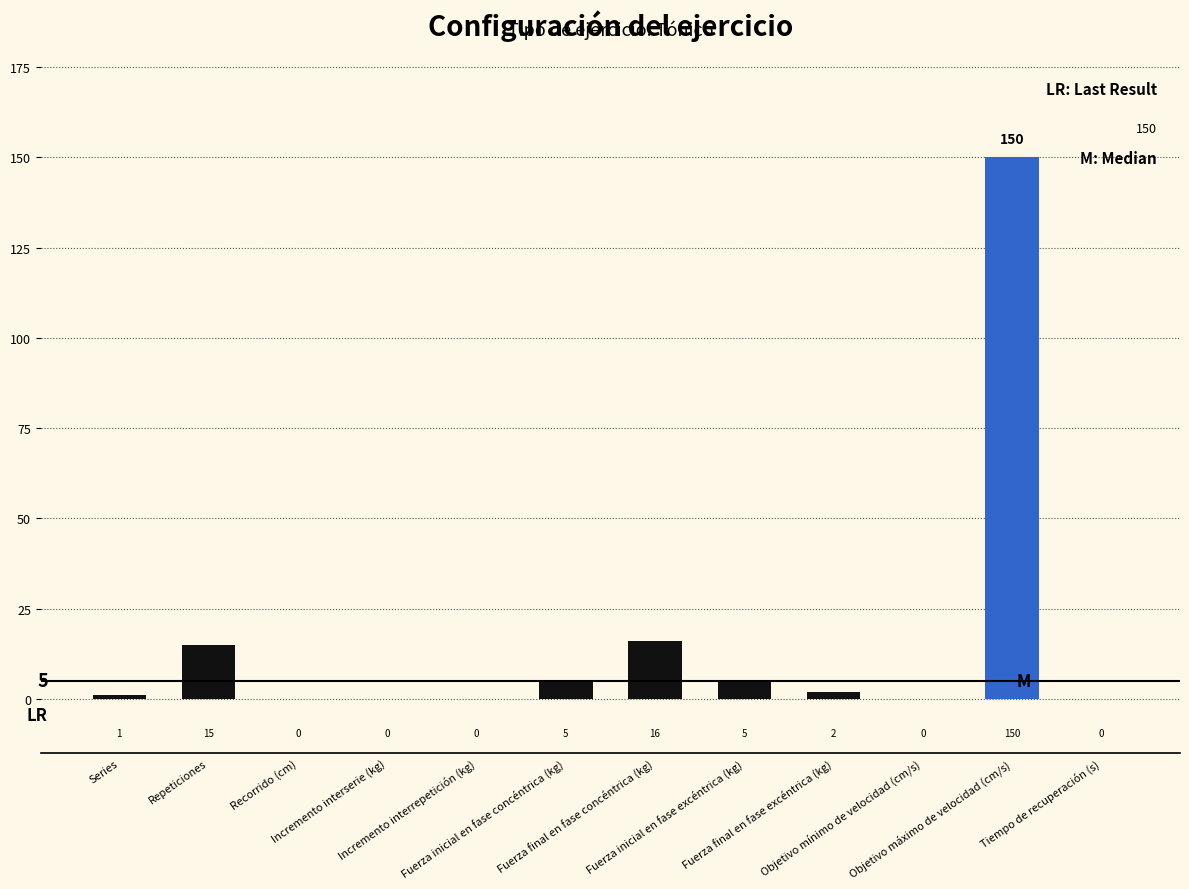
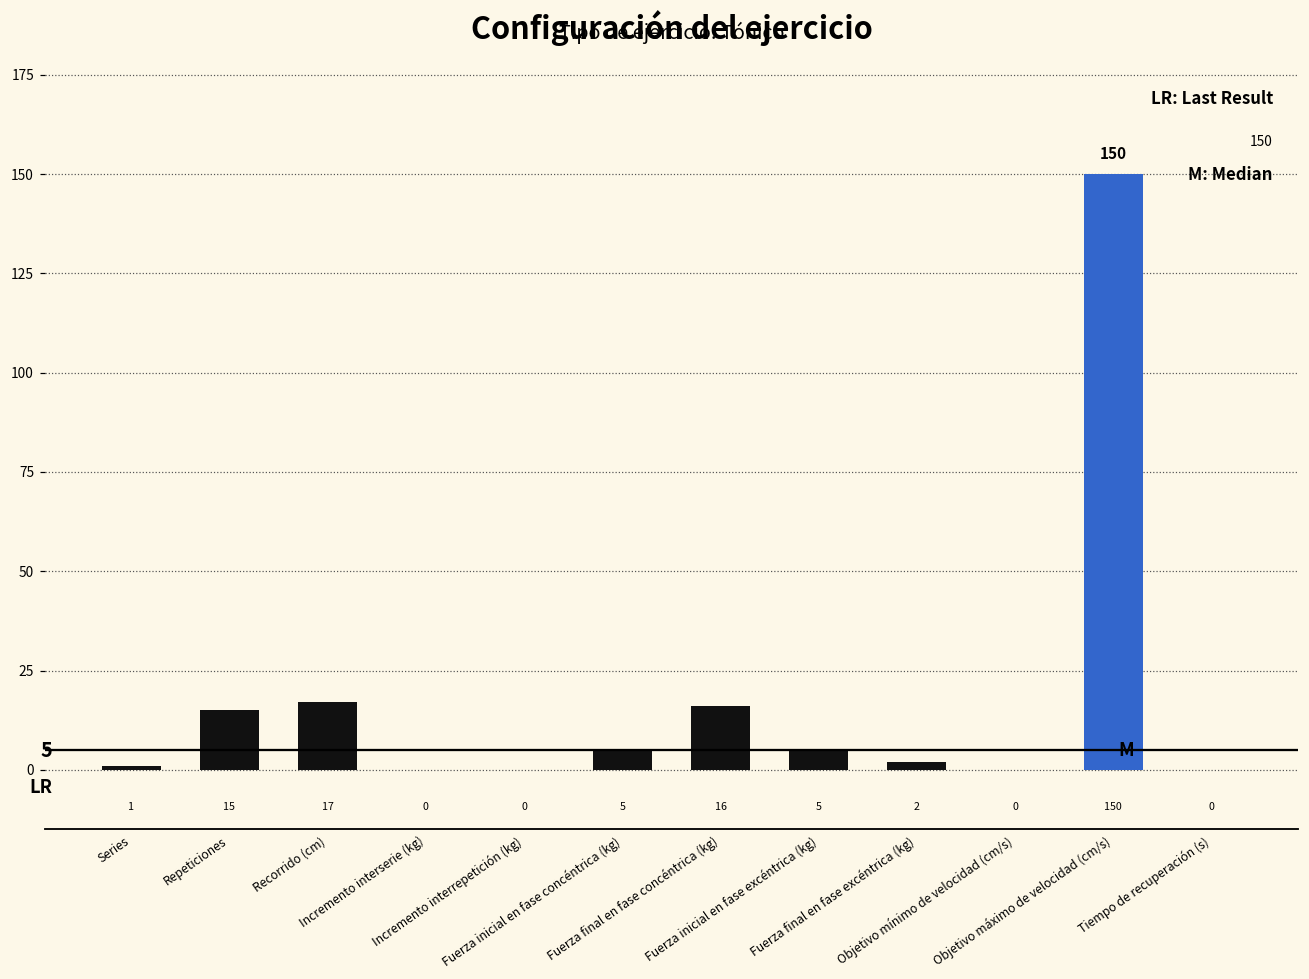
Recorrido (cm): 0 -> 17
